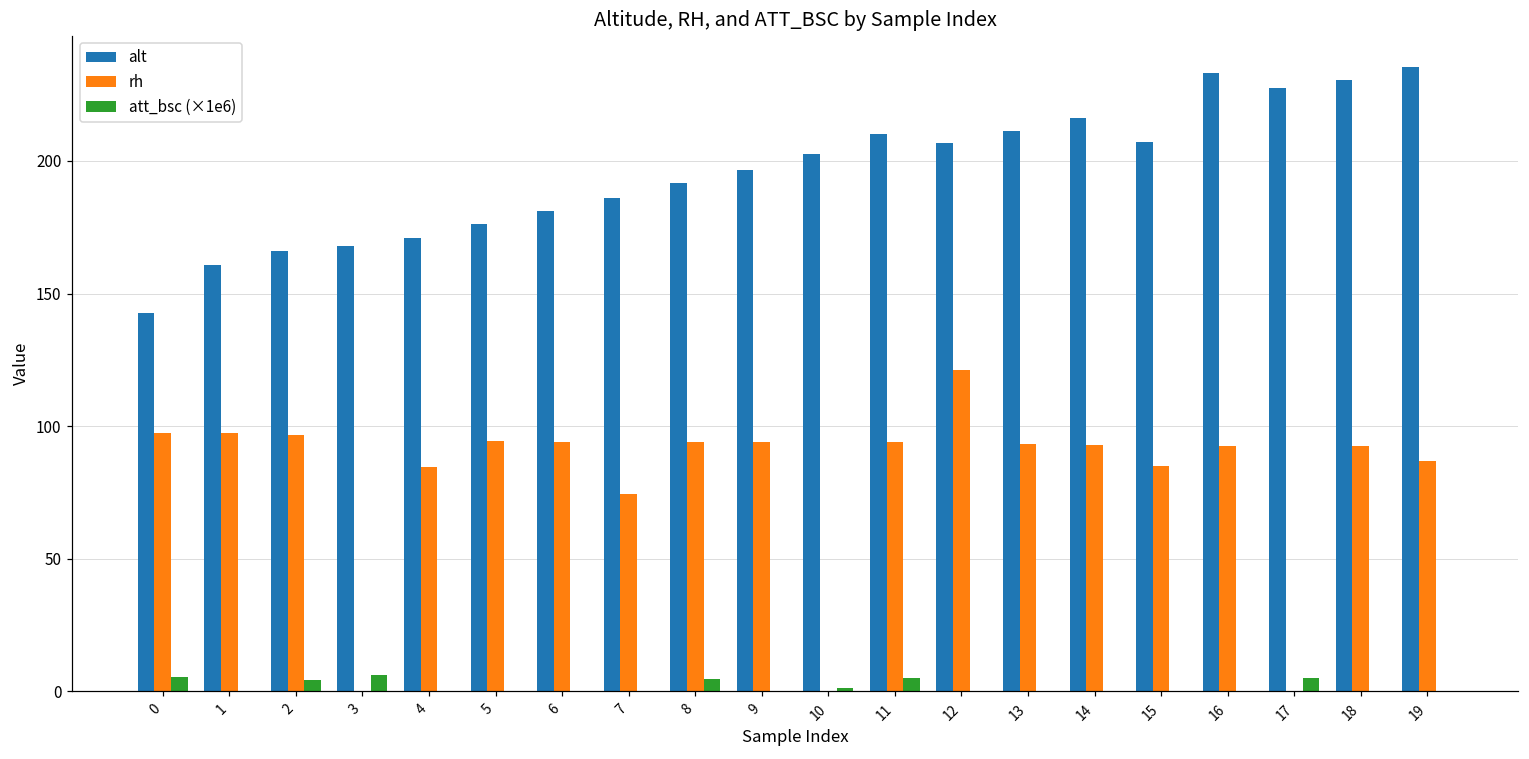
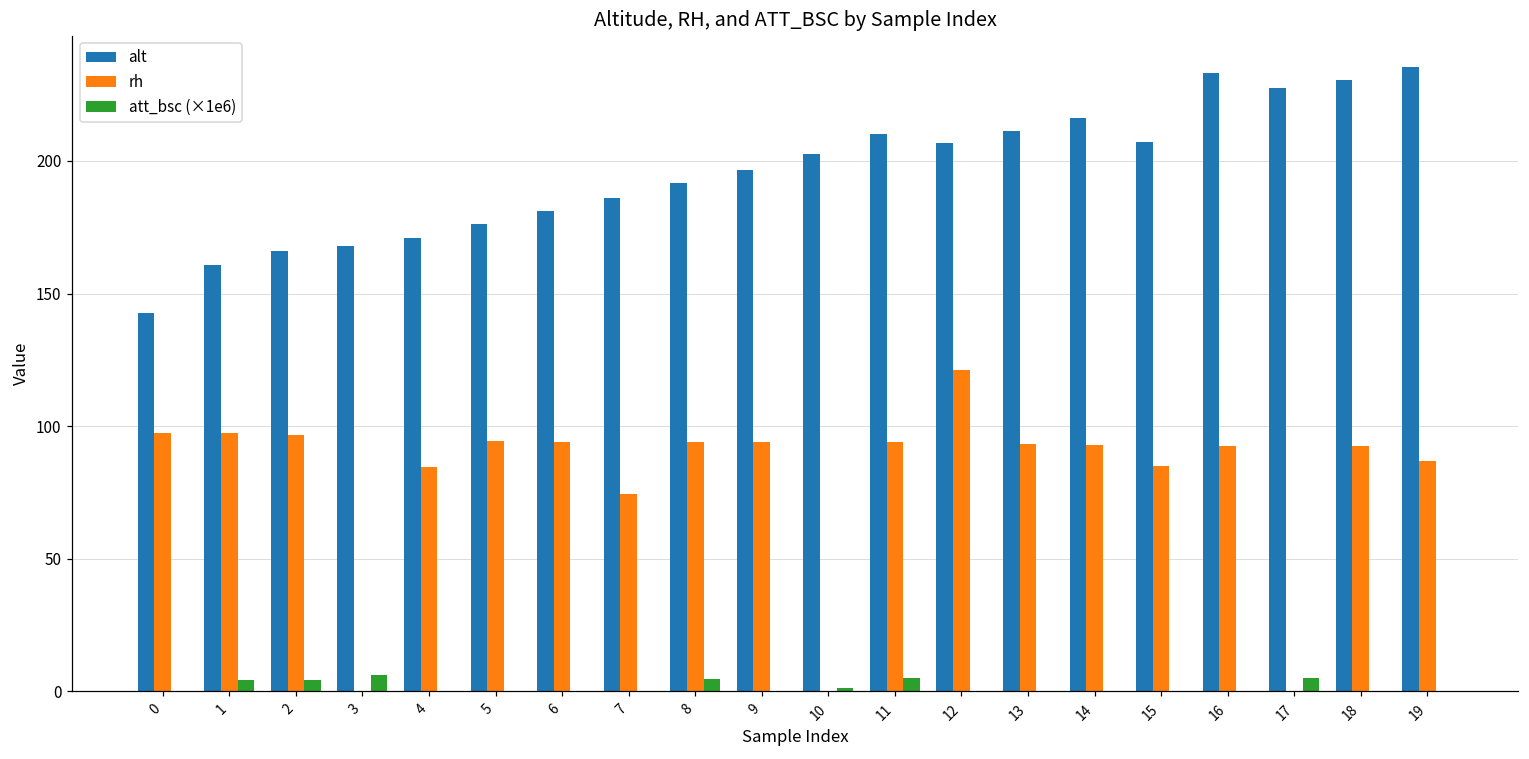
att_bsc (×1e6), 0: 5 -> 0
att_bsc (×1e6), 1: 0 -> 5
